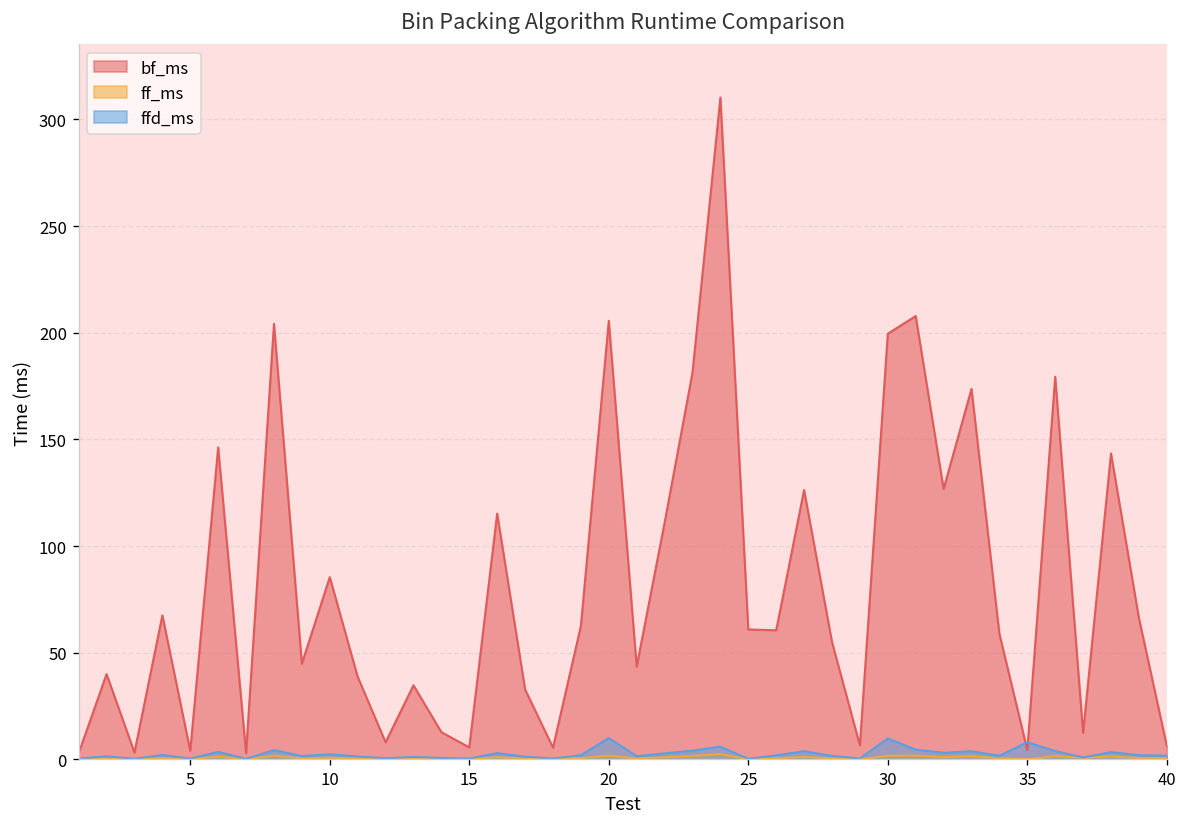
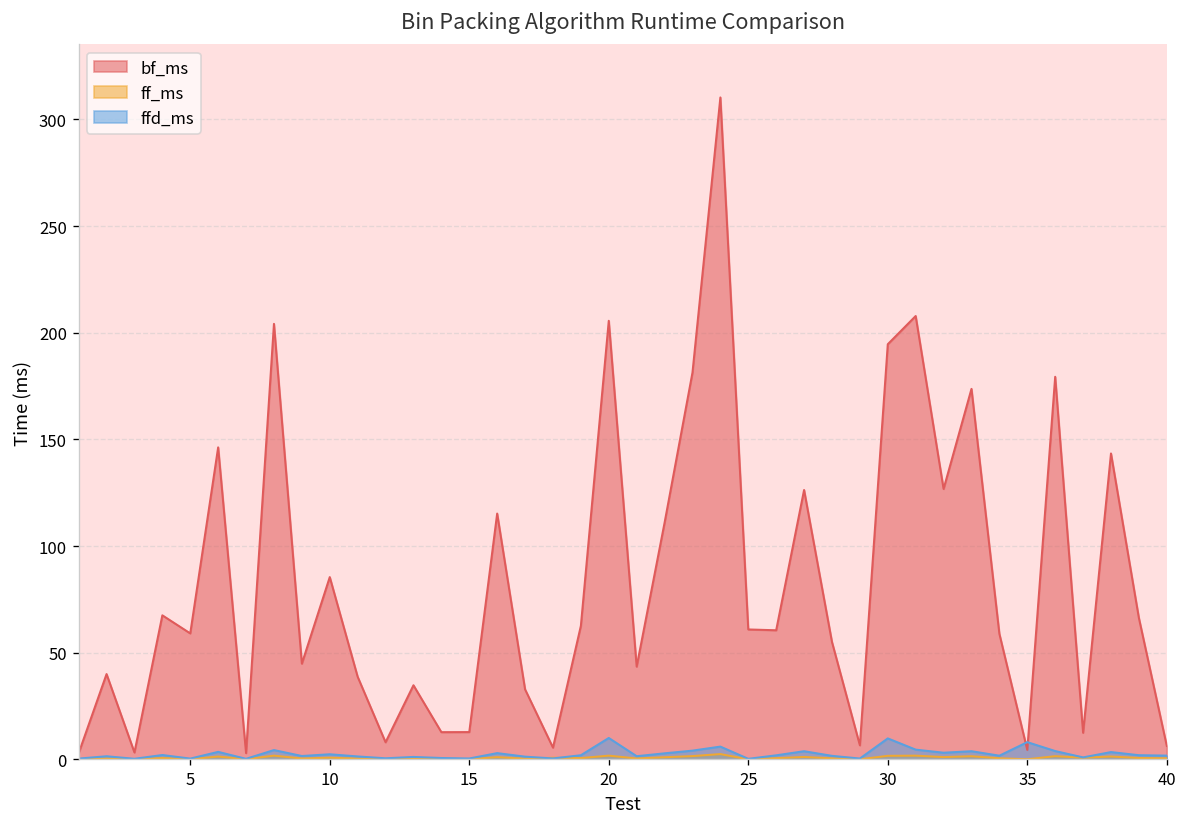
bf_ms, 5: 4 -> 59
bf_ms, 15: 6 -> 13
bf_ms, 30: 200 -> 195
